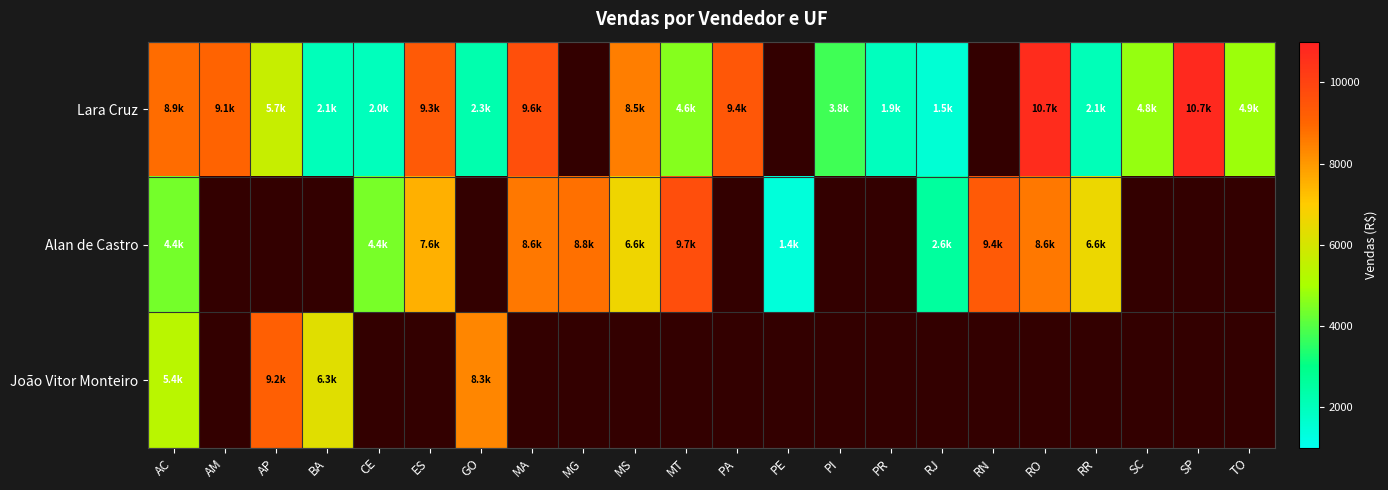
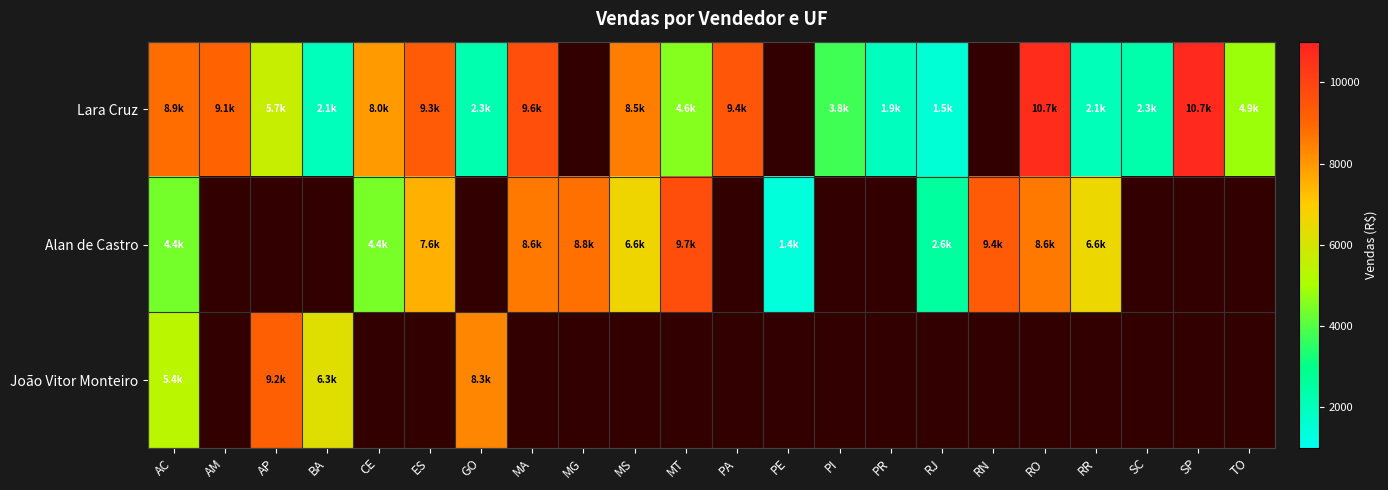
Lara Cruz, CE: 2.0k -> 8.0k
Lara Cruz, SC: 4.8k -> 2.3k
